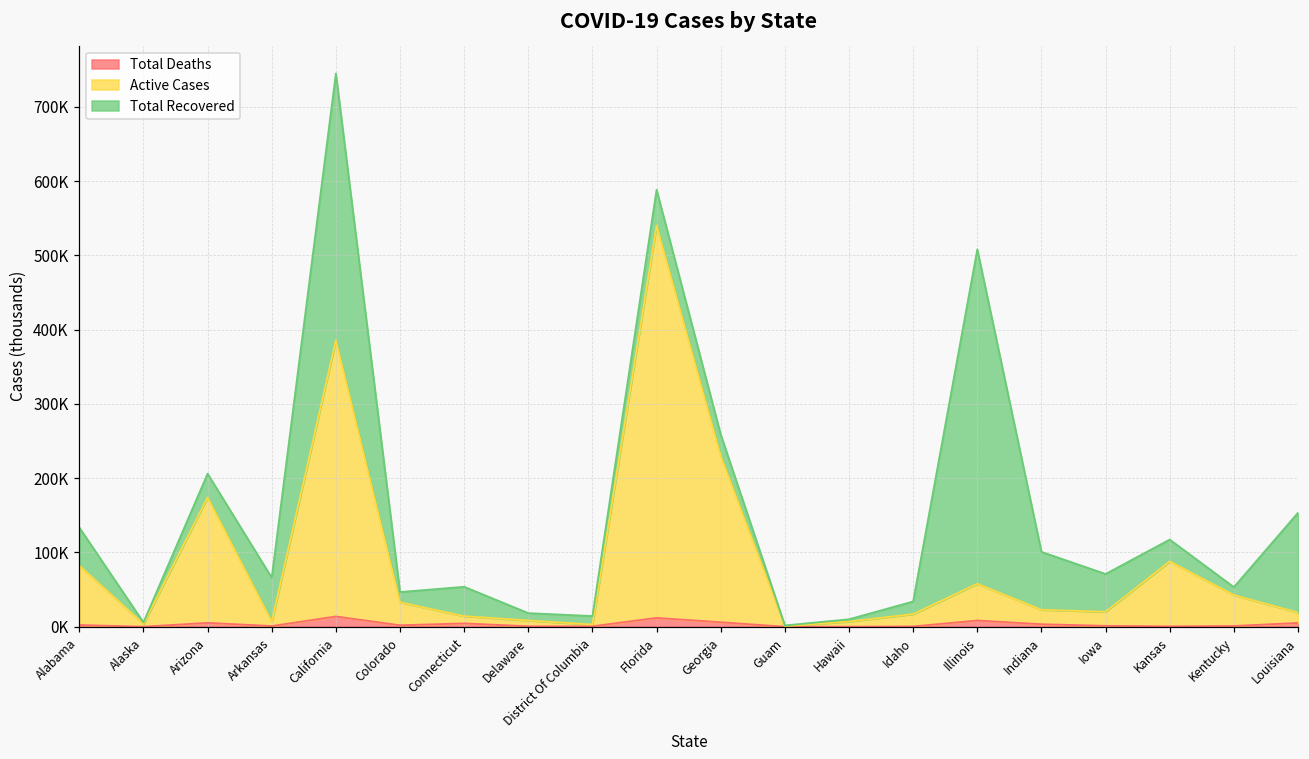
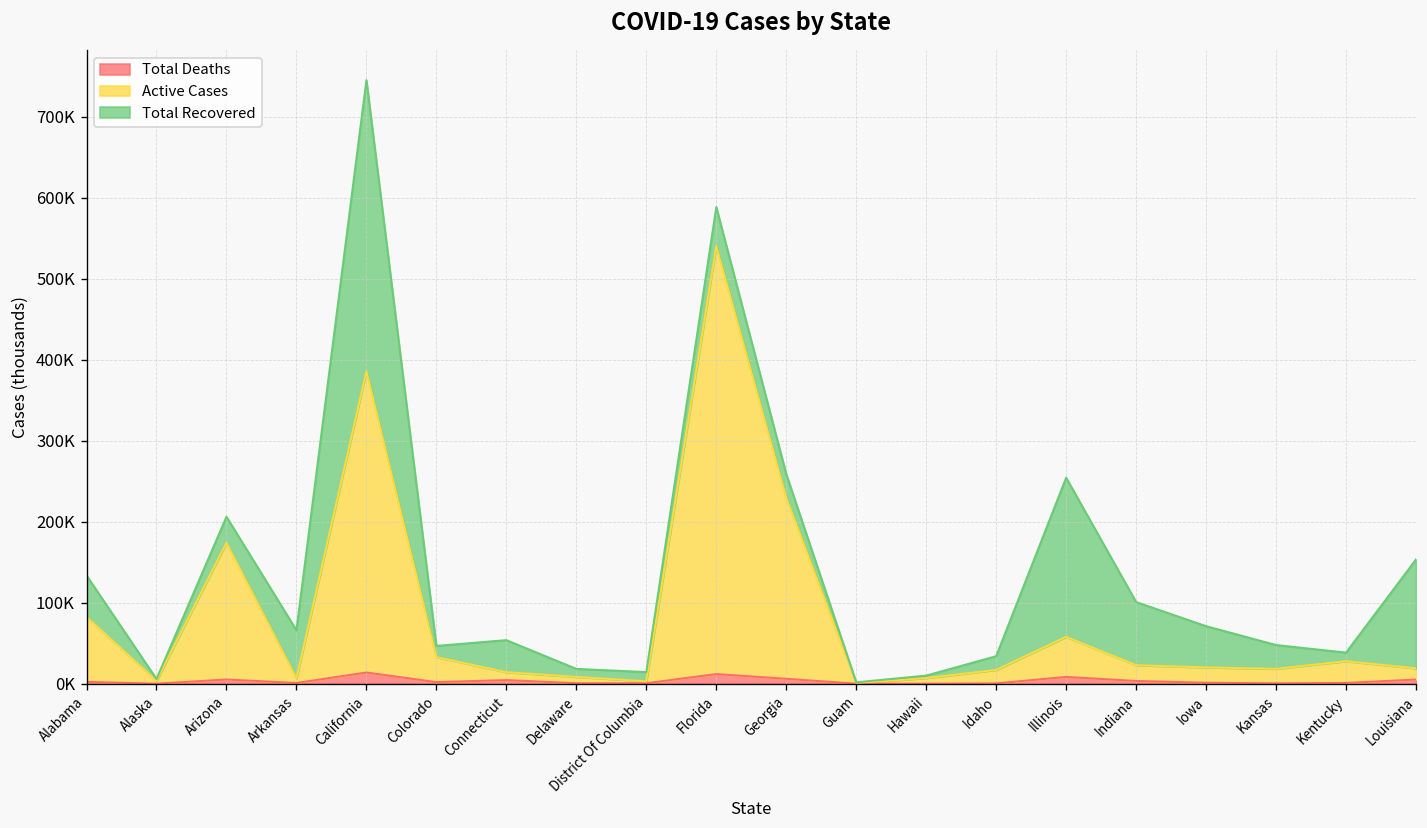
Total Recovered, Illinois: 450000 -> 200000
Active Cases, Kansas: 90000 -> 20000
Active Cases, Kentucky: 40000 -> 30000
